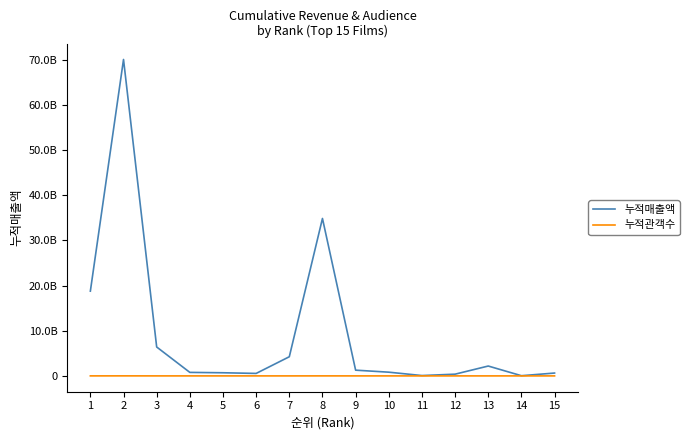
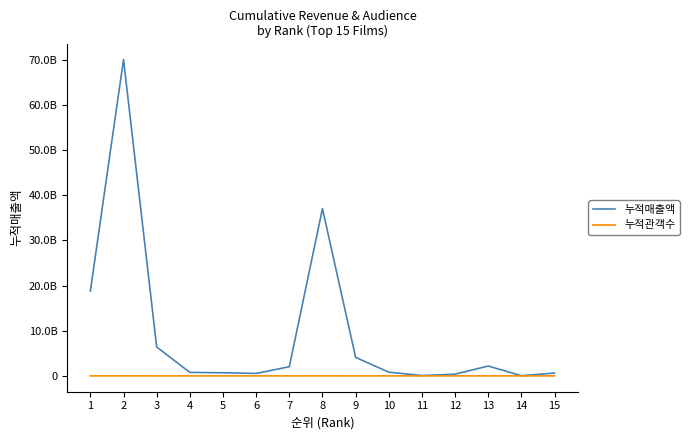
누적매출액, 7: 4000000000 -> 2000000000
누적매출액, 8: 35000000000 -> 37000000000
누적매출액, 9: 1000000000 -> 4000000000
